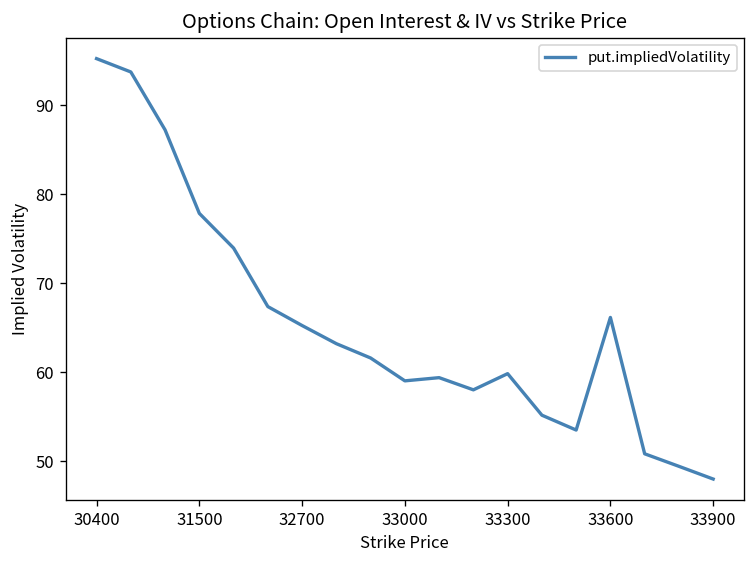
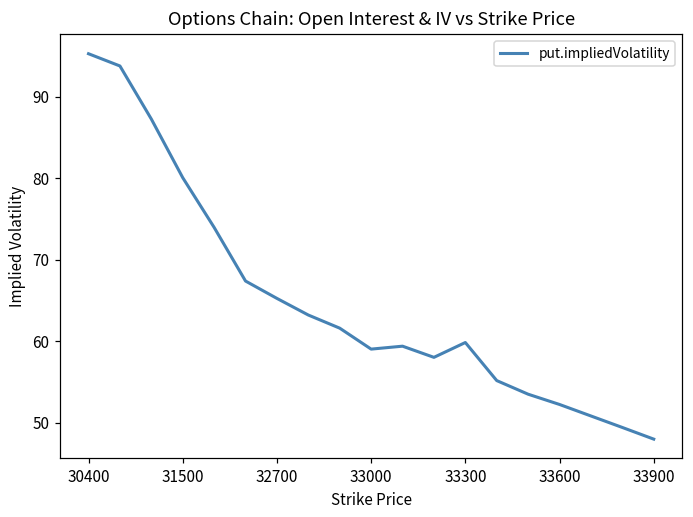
31500: 78 -> 80
33600: 66 -> 52
